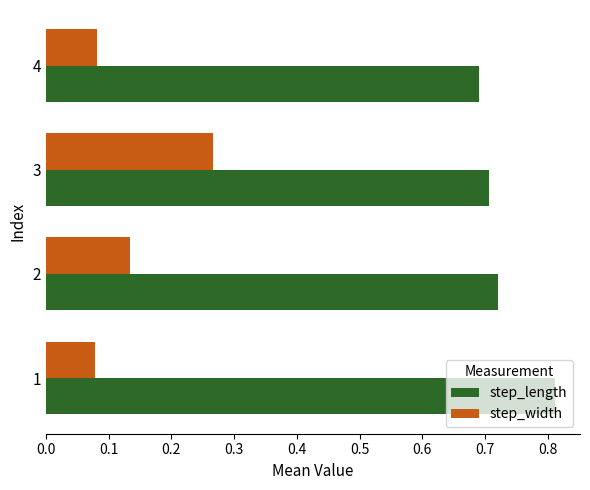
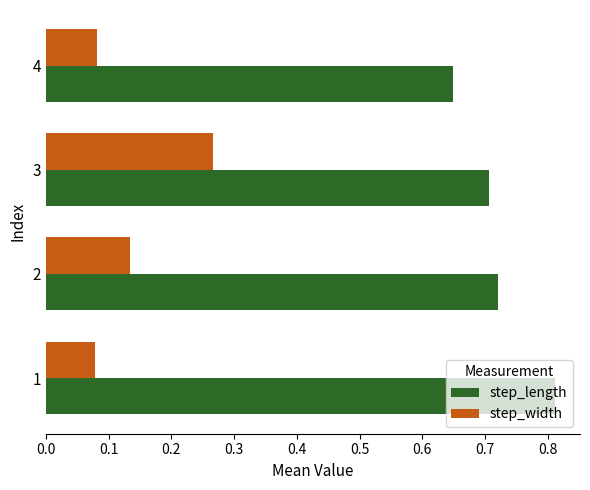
step_length, 4: 0.69 -> 0.65
